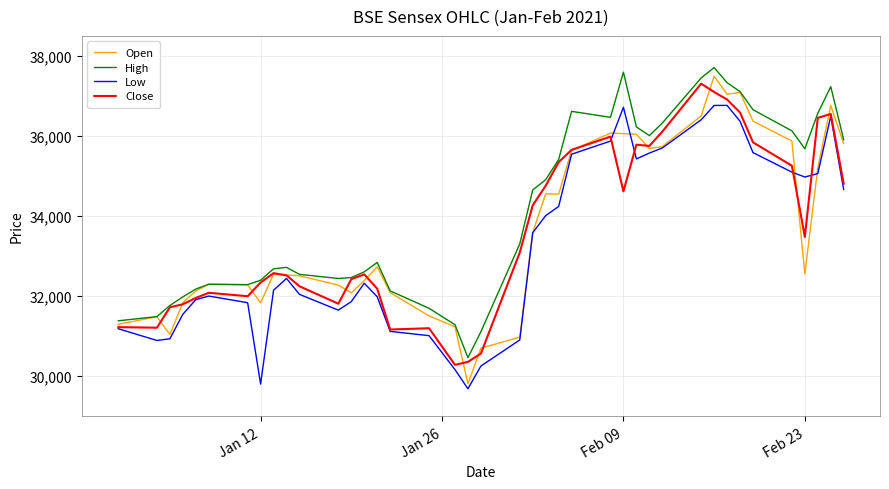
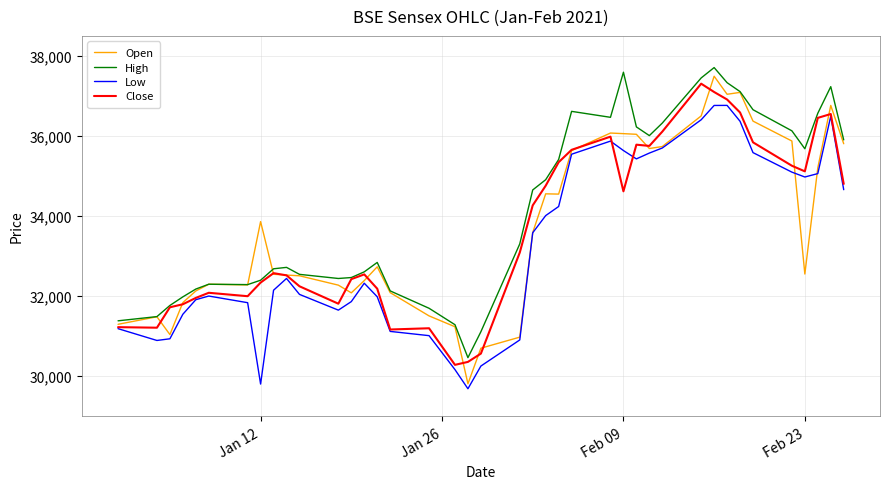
Open, Jan 12: 31,800 -> 33,900
Low, Feb 09: 36,700 -> 35,600
Close, Feb 23: 33,500 -> 35,100
